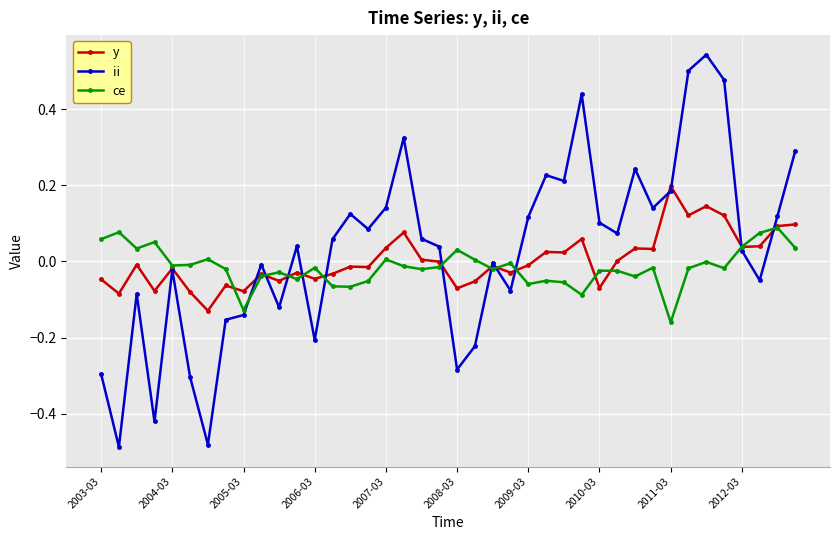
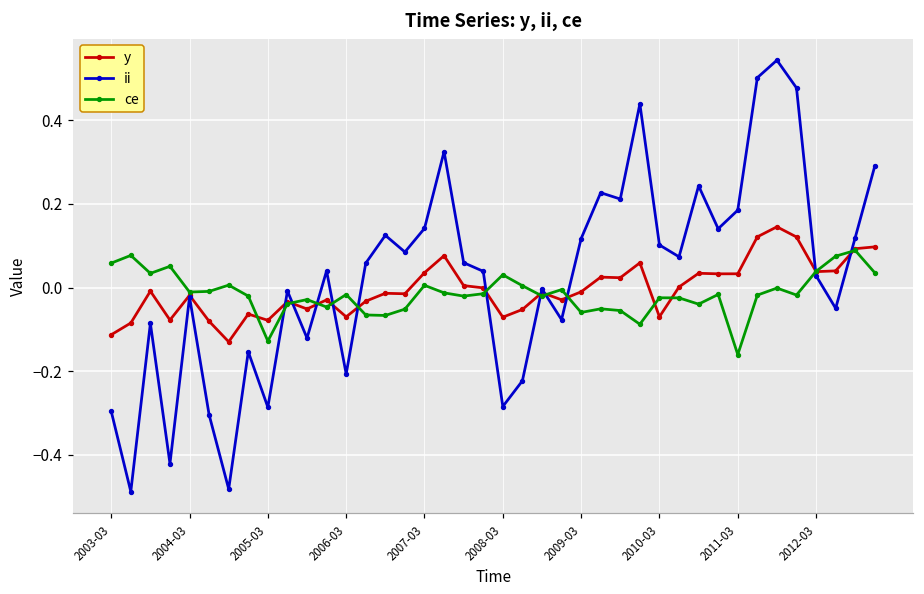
y, 2003-03: -0.05 -> -0.11
ii, 2005-03: -0.14 -> -0.29
y, 2006-03: -0.05 -> -0.07
y, 2011-03: 0.20 -> 0.03
